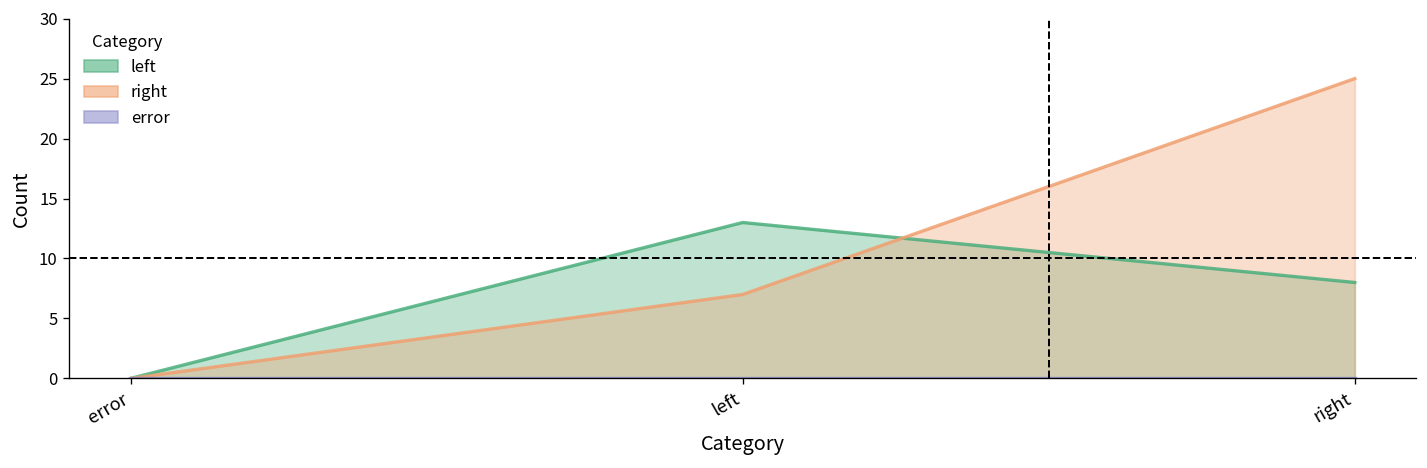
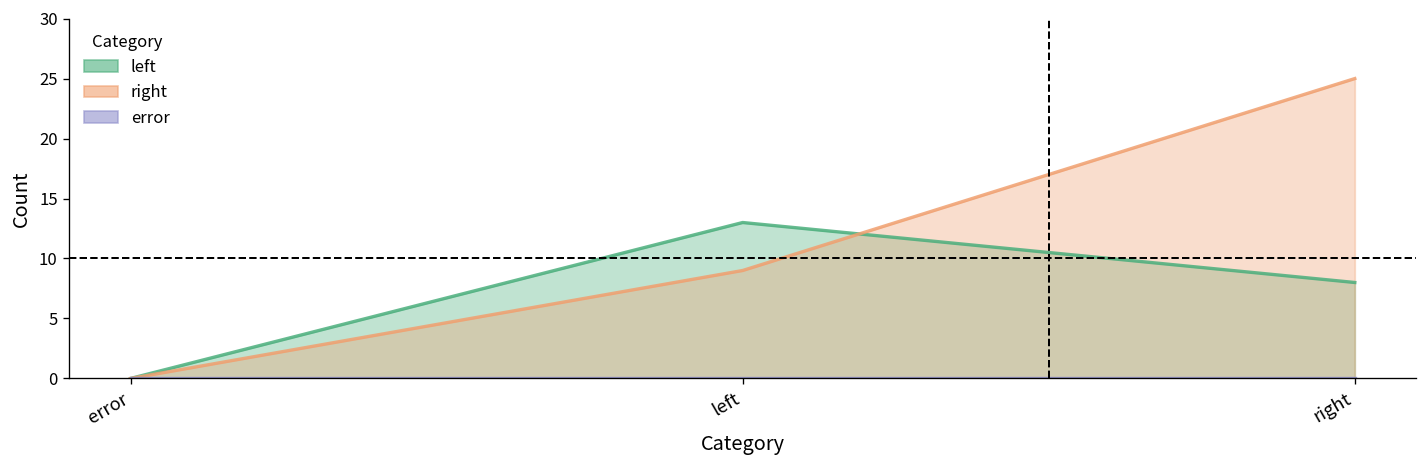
right, left: 7 -> 9
